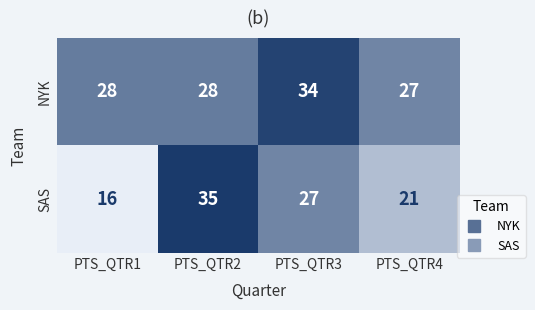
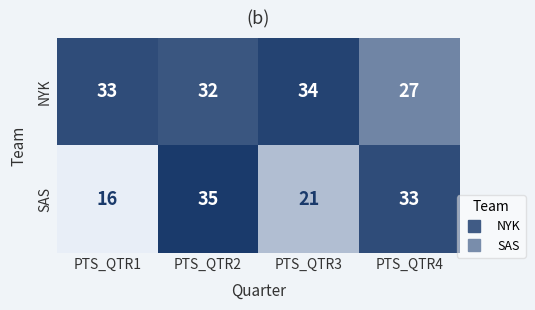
NYK, PTS_QTR1: 28 -> 33
NYK, PTS_QTR2: 28 -> 32
SAS, PTS_QTR3: 27 -> 21
SAS, PTS_QTR4: 21 -> 33
